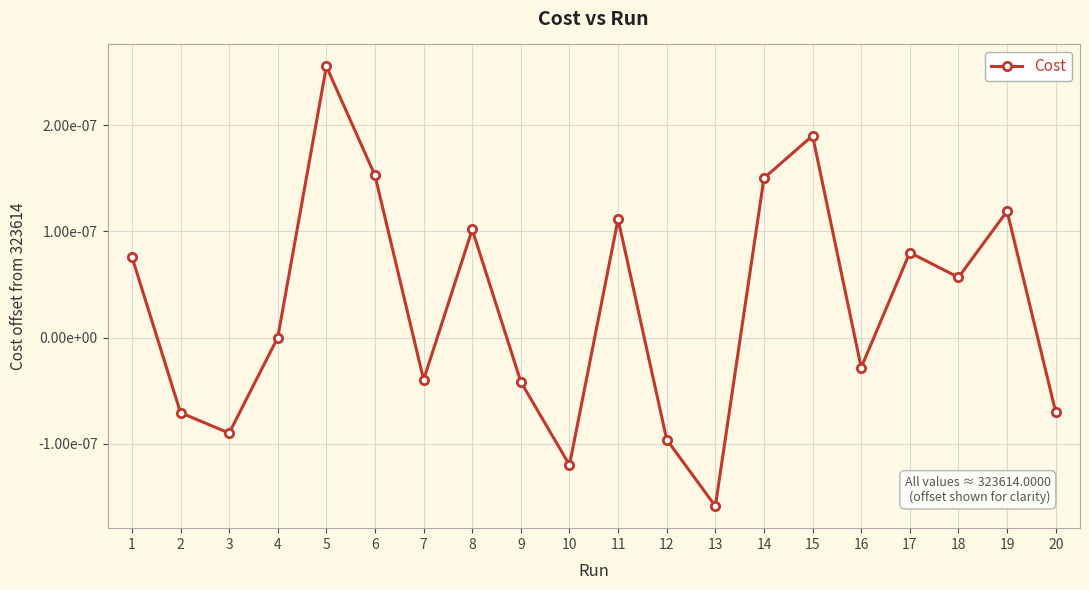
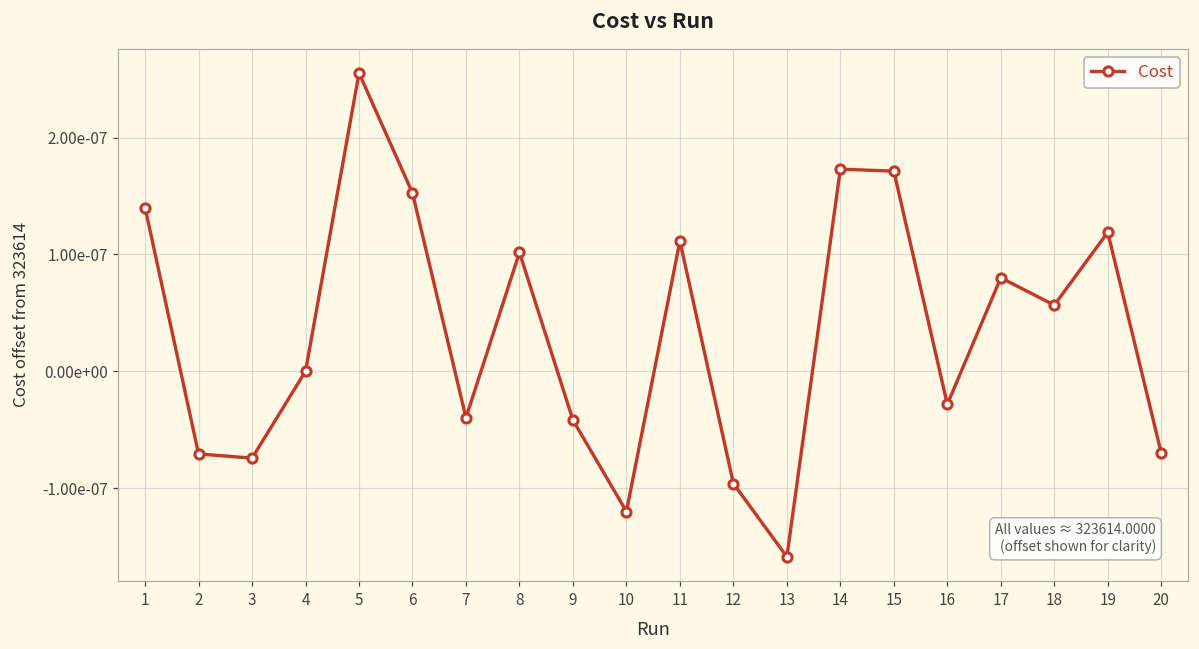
1: 0.000000076 -> 0.000000140
3: -0.000000090 -> -0.000000074
14: 0.000000150 -> 0.000000173
15: 0.000000190 -> 0.000000171
